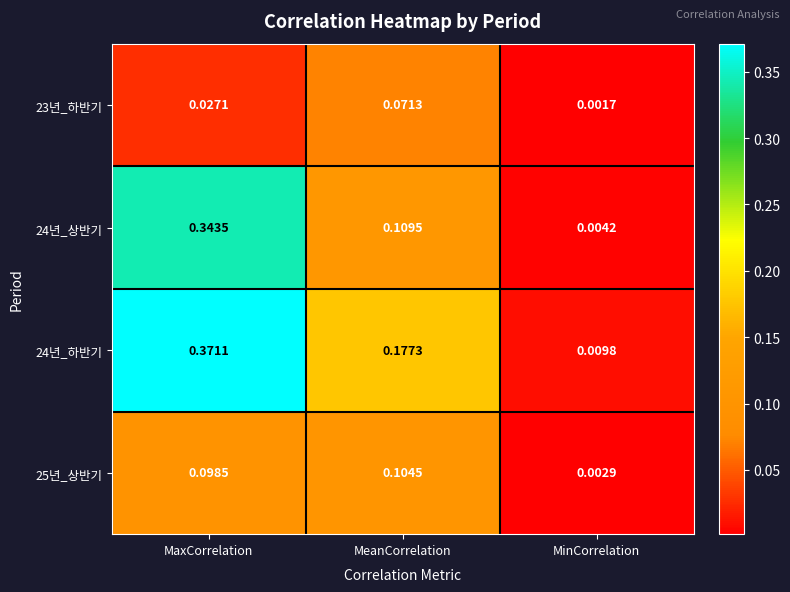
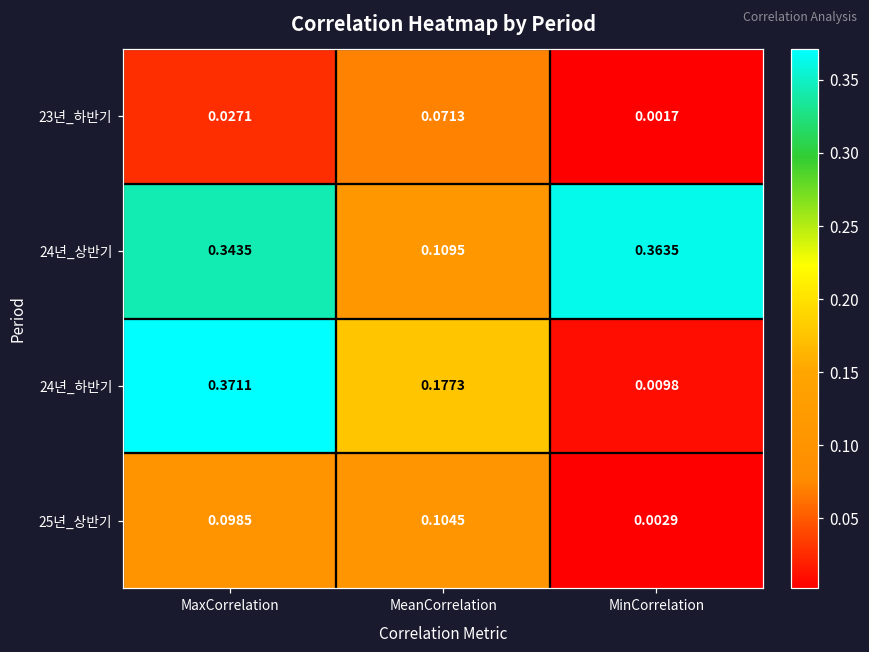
24년_상반기, MinCorrelation: 0.0042 -> 0.3635
